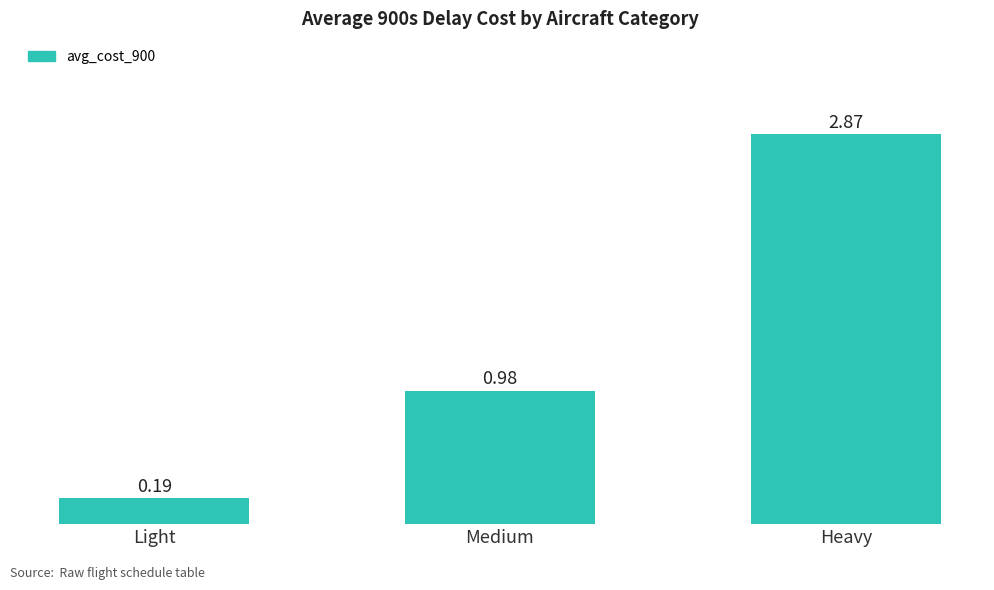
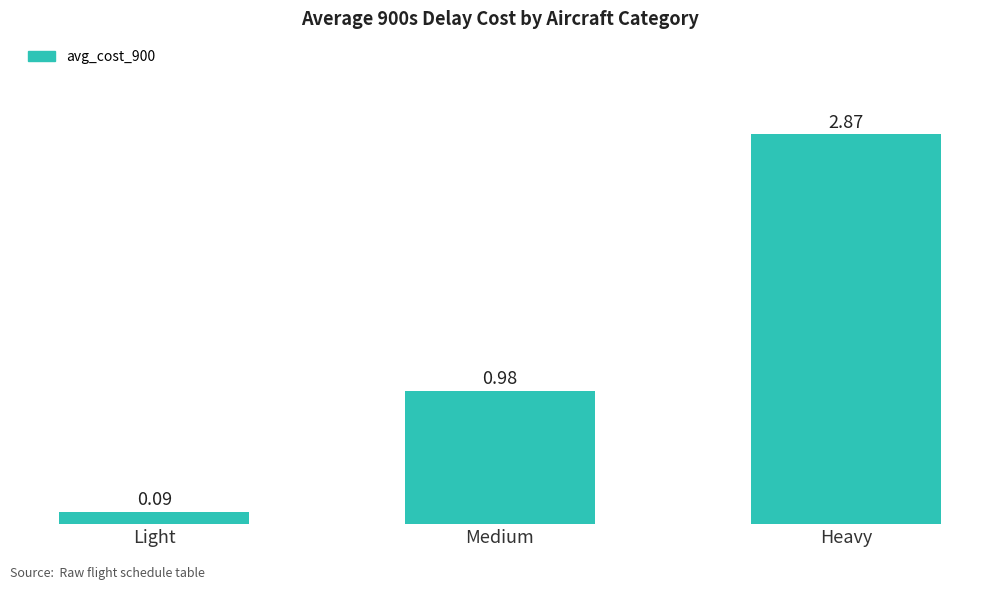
Light: 0.19 -> 0.09
